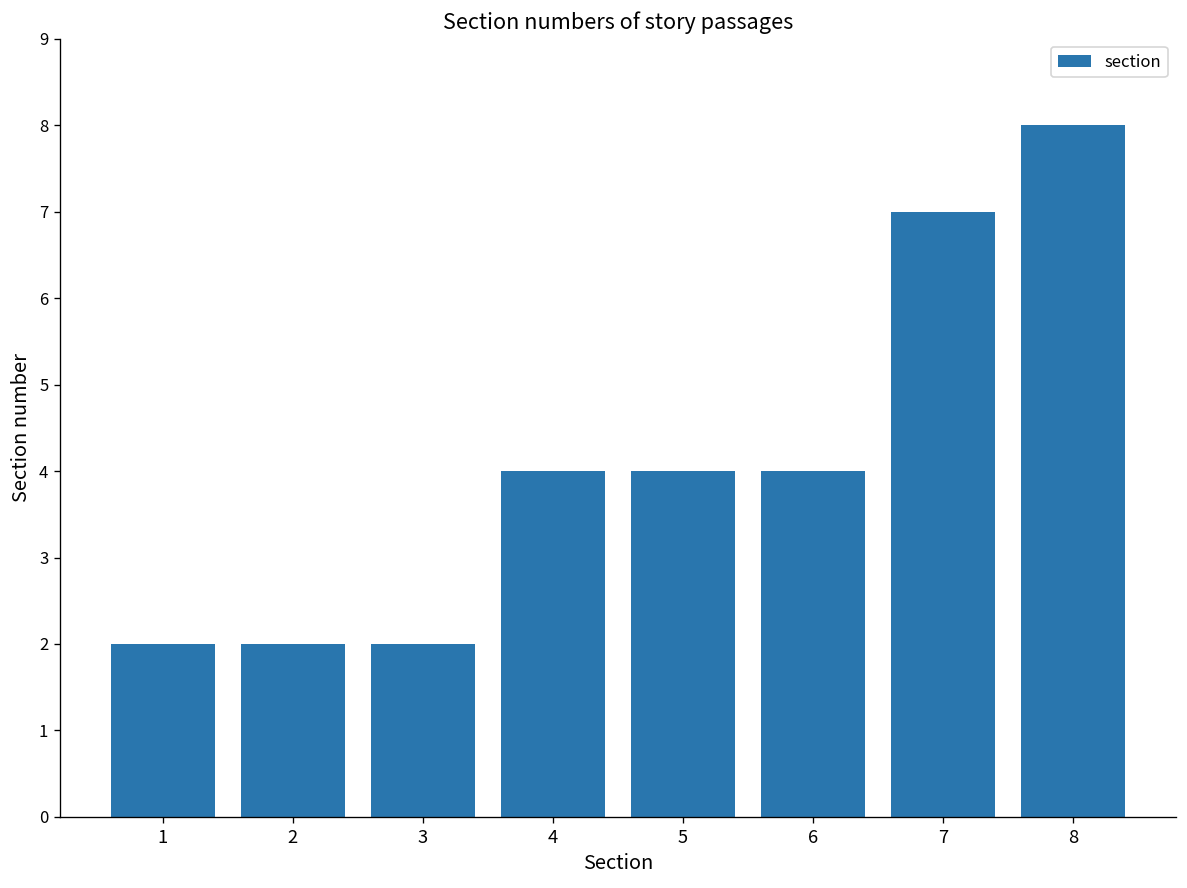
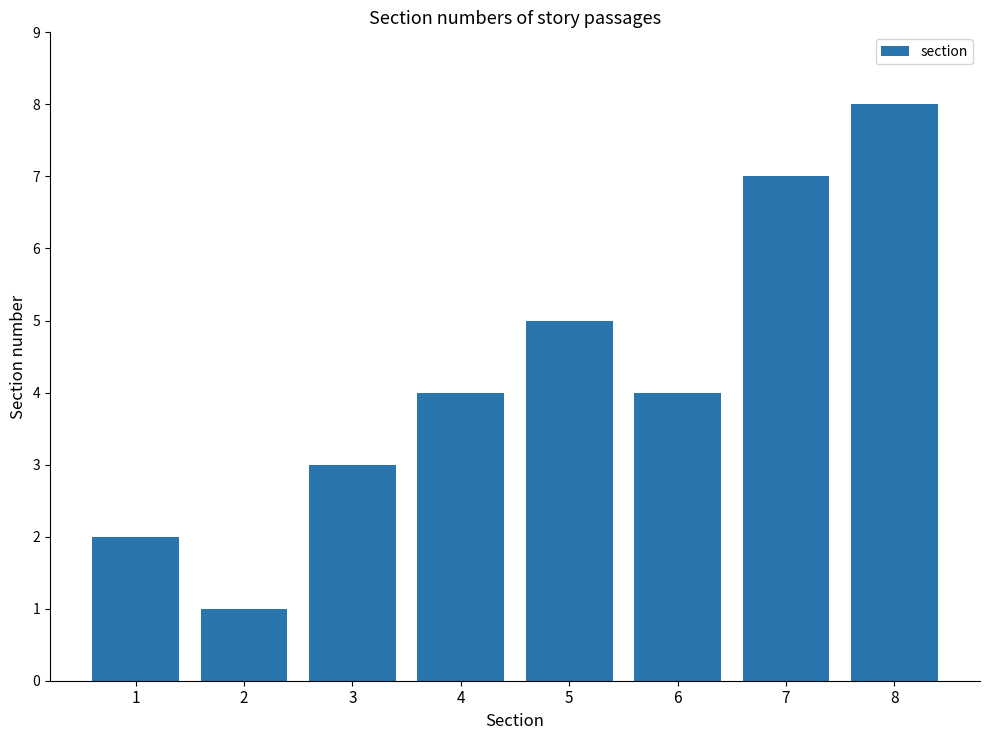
2: 2 -> 1
3: 2 -> 3
5: 4 -> 5
